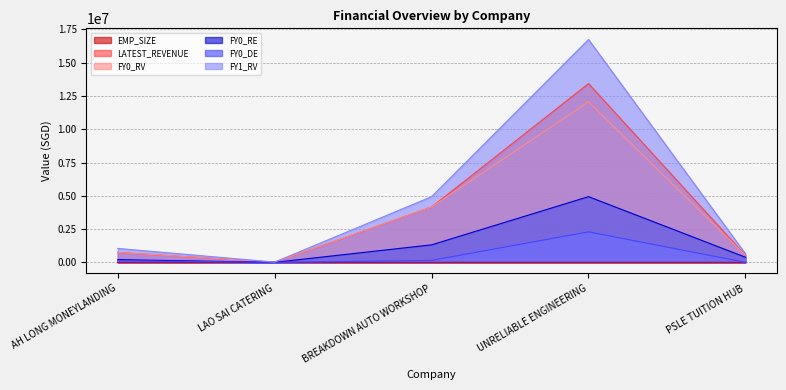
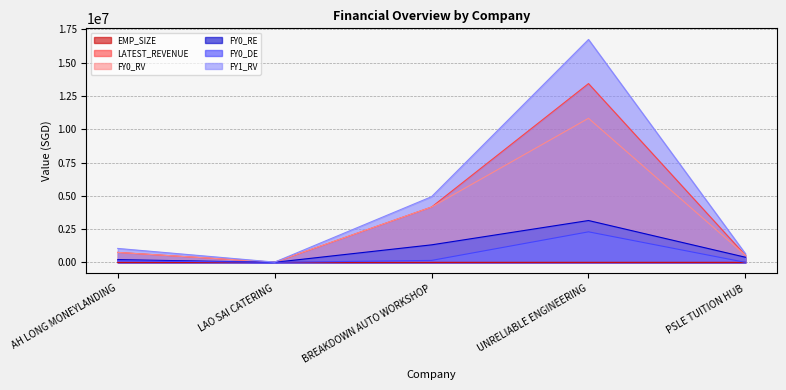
FY0_RV, UNRELIABLE ENGINEERING: 12100000 -> 10800000
FY0_RE, UNRELIABLE ENGINEERING: 4900000 -> 3100000
